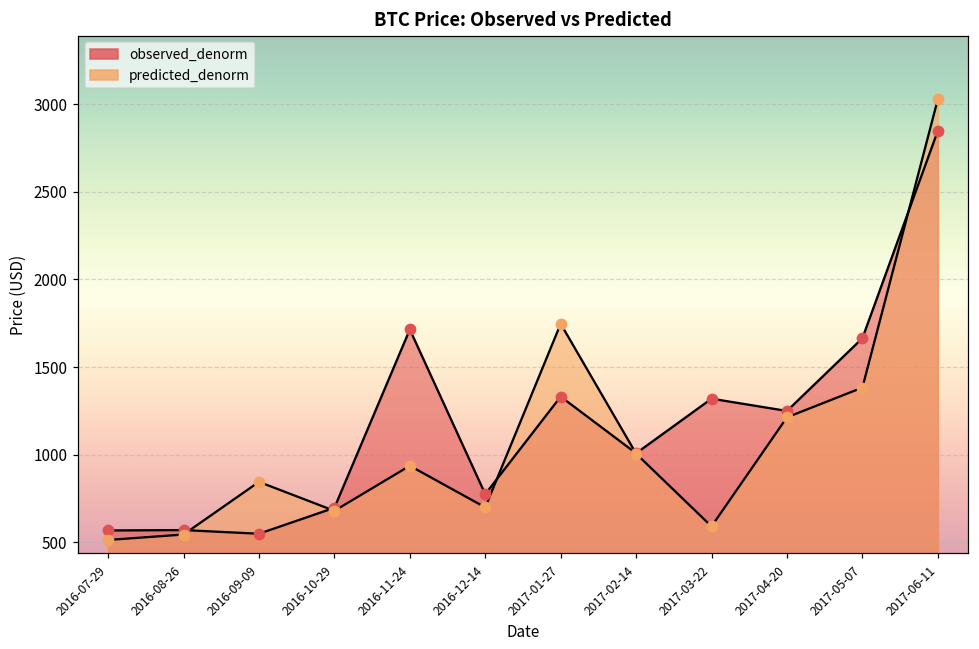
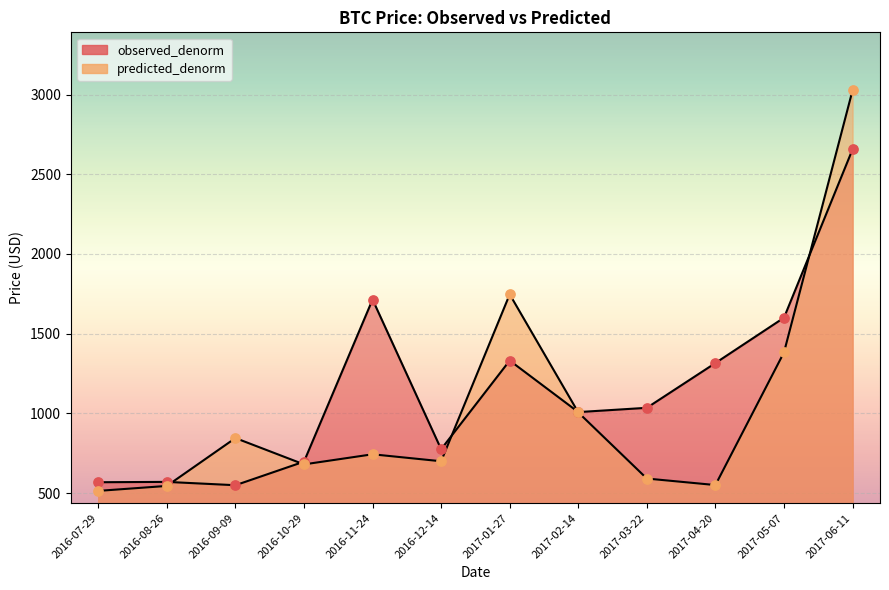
predicted_denorm, 2016-11-24: 940 -> 740
observed_denorm, 2017-03-22: 1320 -> 1040
observed_denorm, 2017-04-20: 1250 -> 1320
predicted_denorm, 2017-04-20: 1210 -> 550
observed_denorm, 2017-05-07: 1660 -> 1600
observed_denorm, 2017-06-11: 2850 -> 2660
